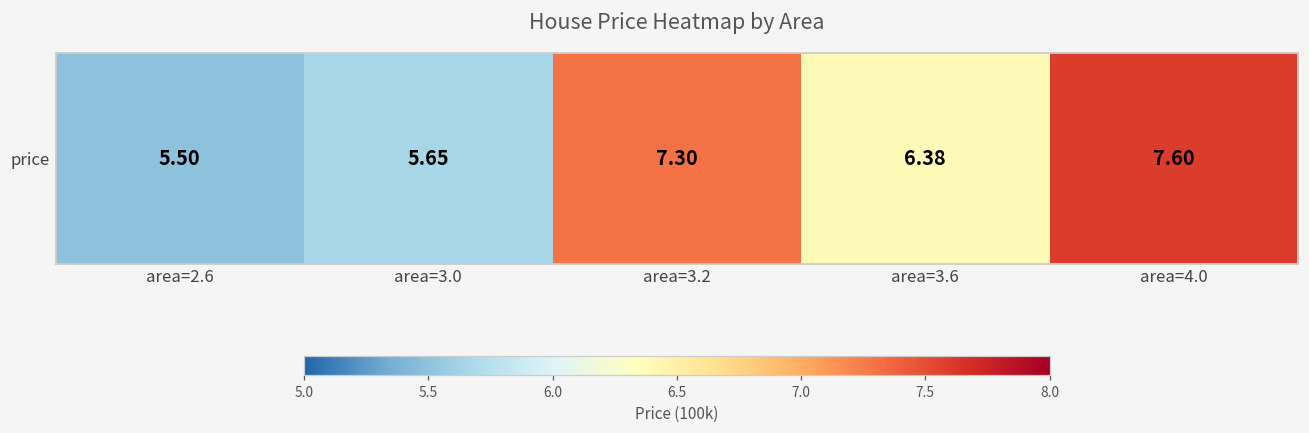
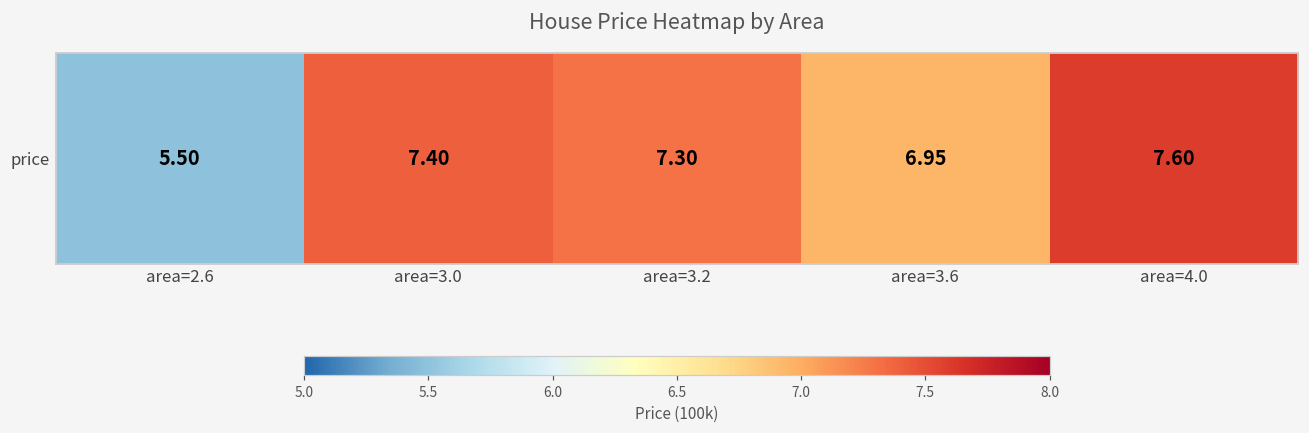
price, area=3.0: 5.65 -> 7.40
price, area=3.6: 6.38 -> 6.95
